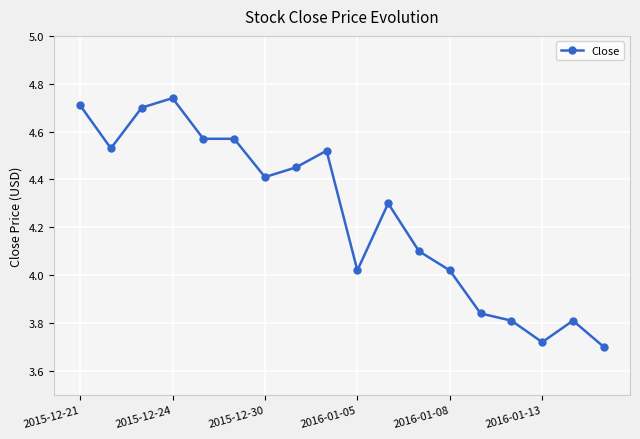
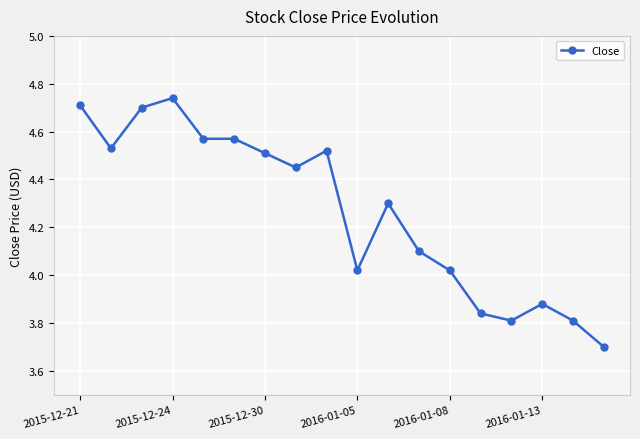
2015-12-30: 4.41 -> 4.51
2016-01-13: 3.72 -> 3.88
